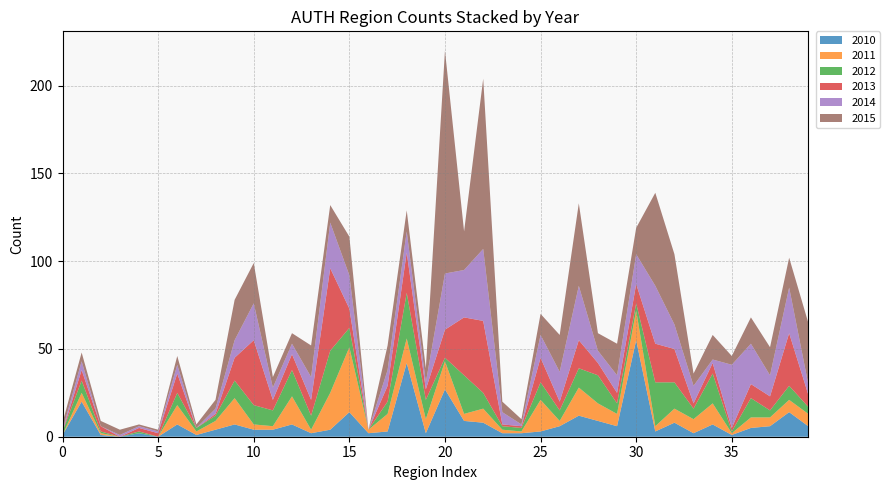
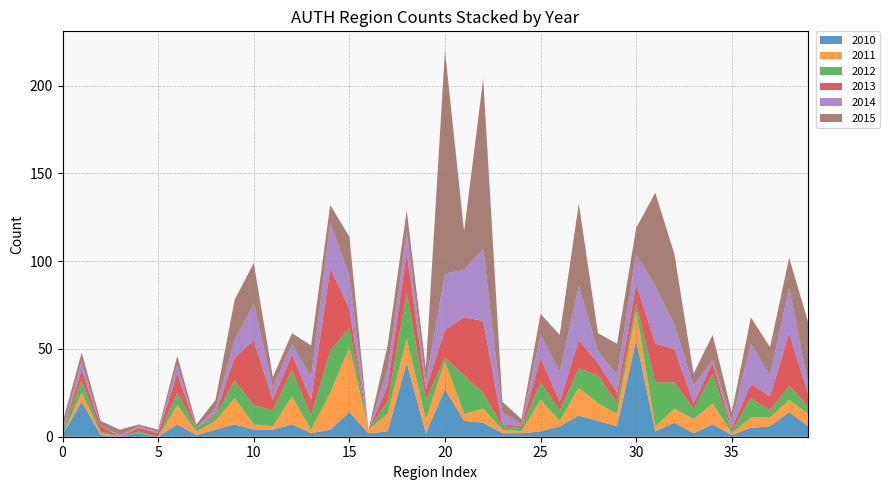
2014, 35: 36 -> 4
